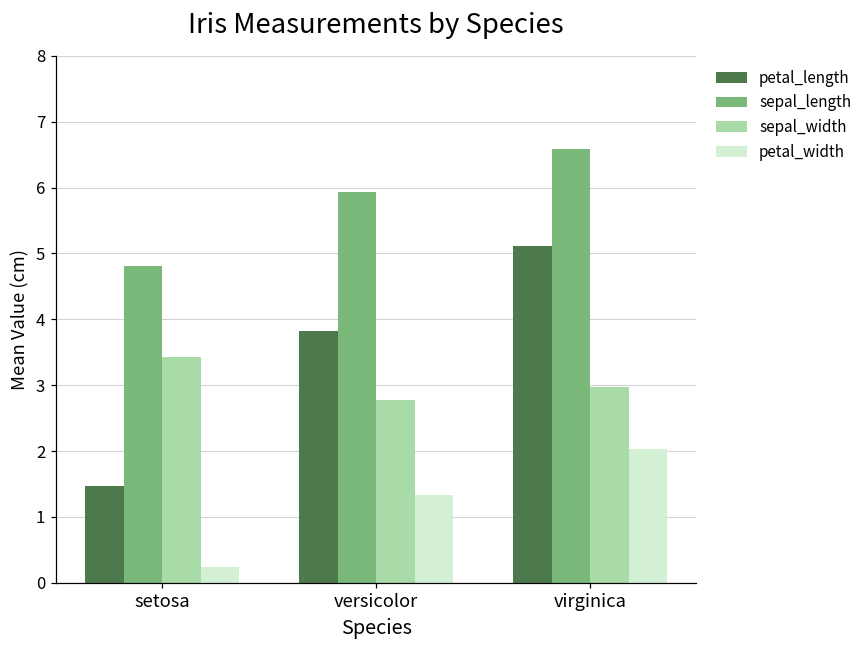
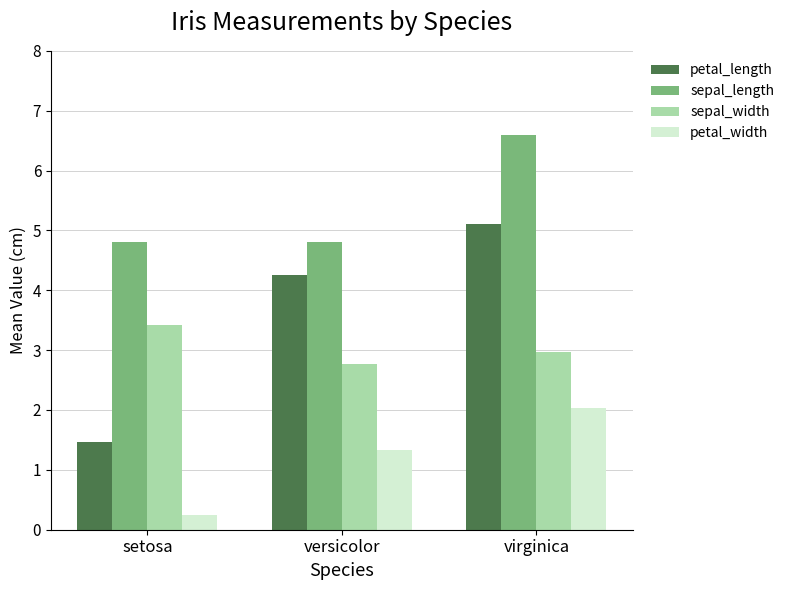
petal_length, versicolor: 3.8 -> 4.3
sepal_length, versicolor: 5.9 -> 4.8
